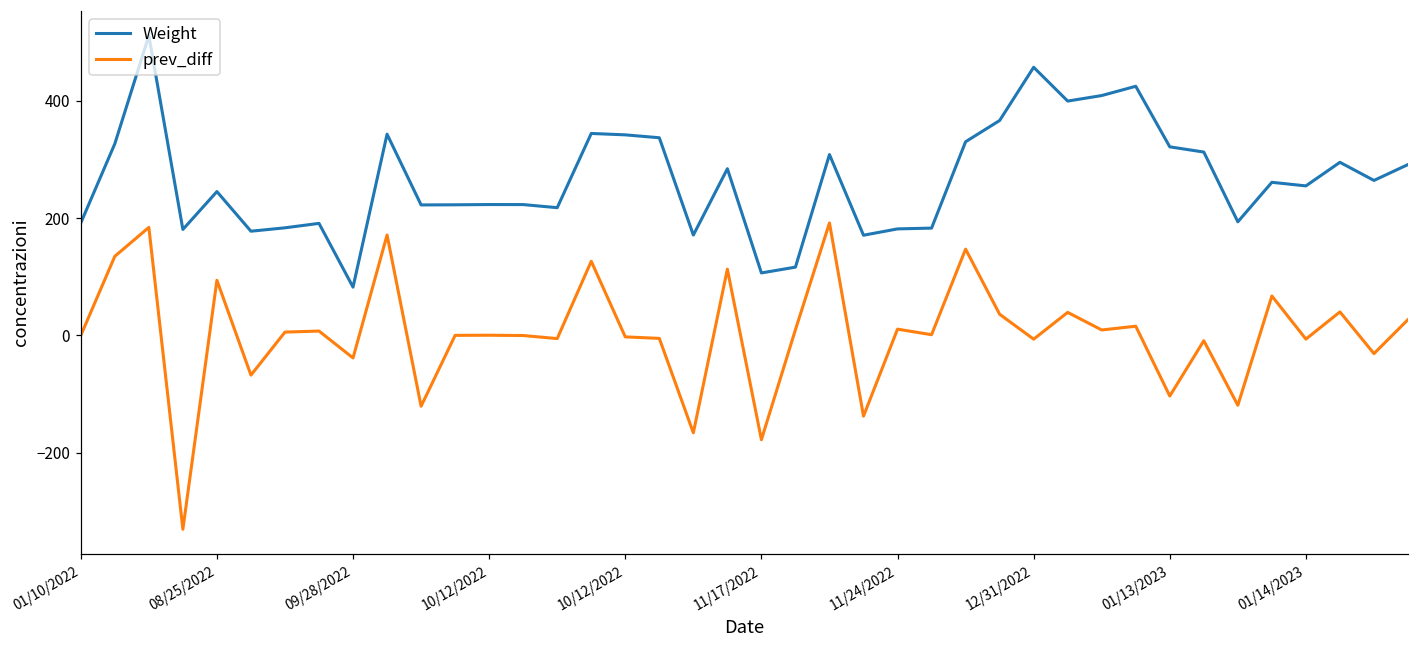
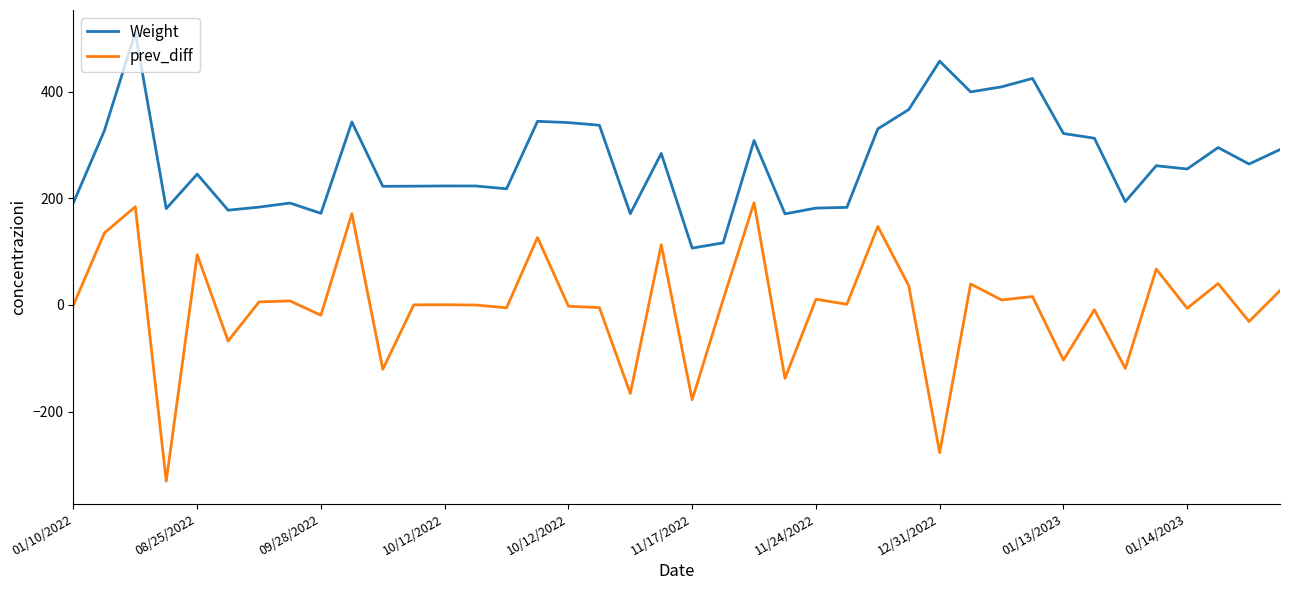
Weight, 09/28/2022: 80 -> 170
prev_diff, 09/28/2022: -40 -> -20
prev_diff, 12/31/2022: -10 -> -280
